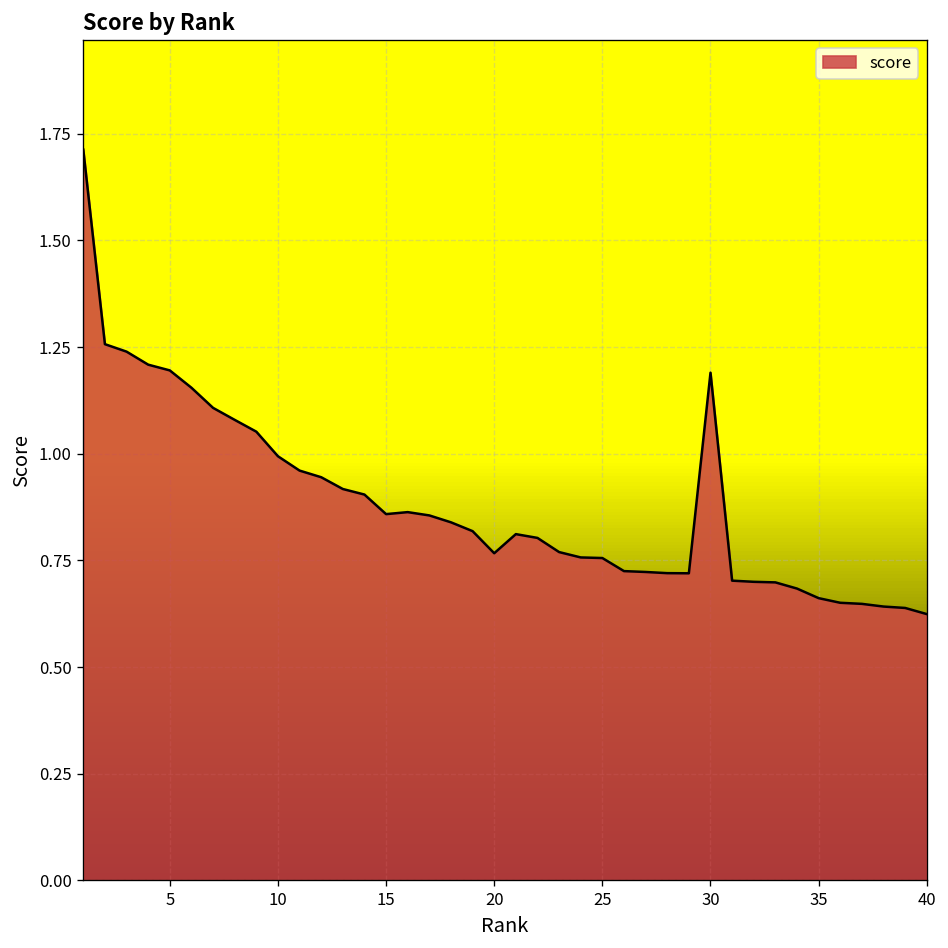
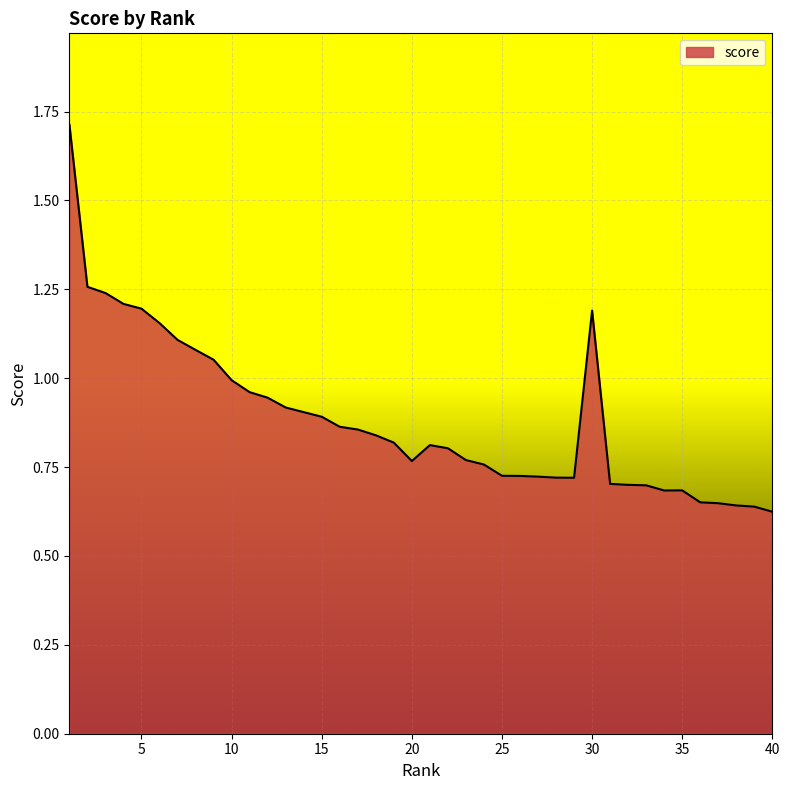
15: 0.86 -> 0.89
25: 0.76 -> 0.73
35: 0.66 -> 0.68
